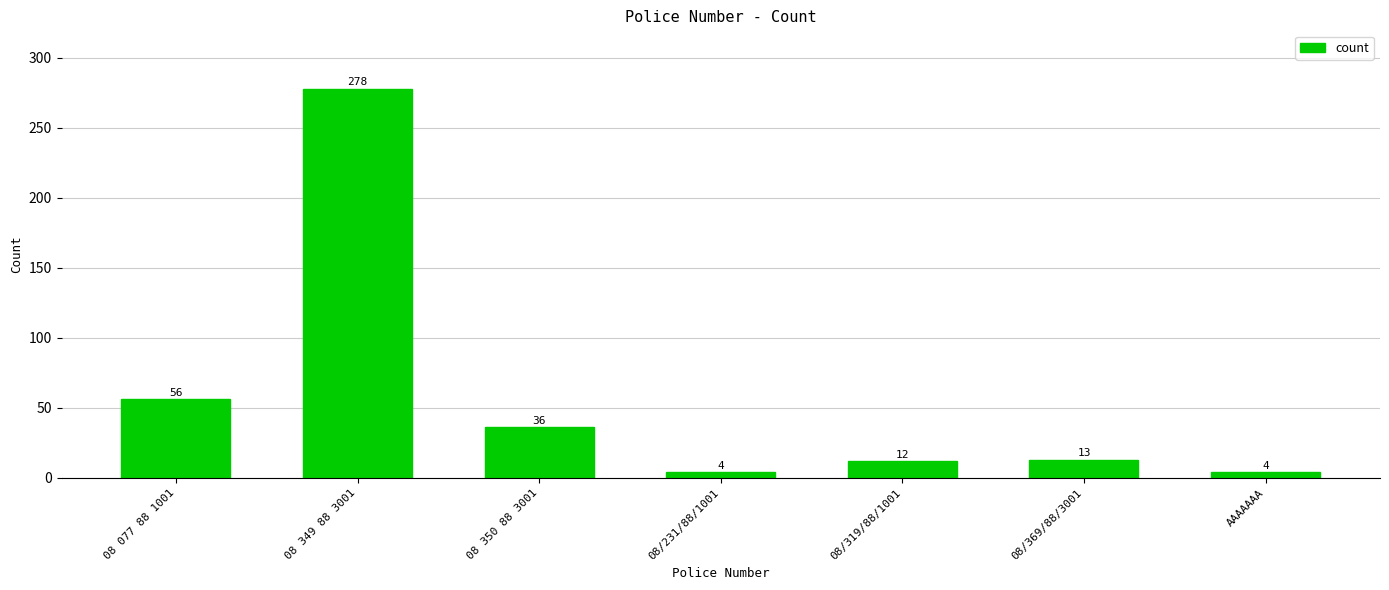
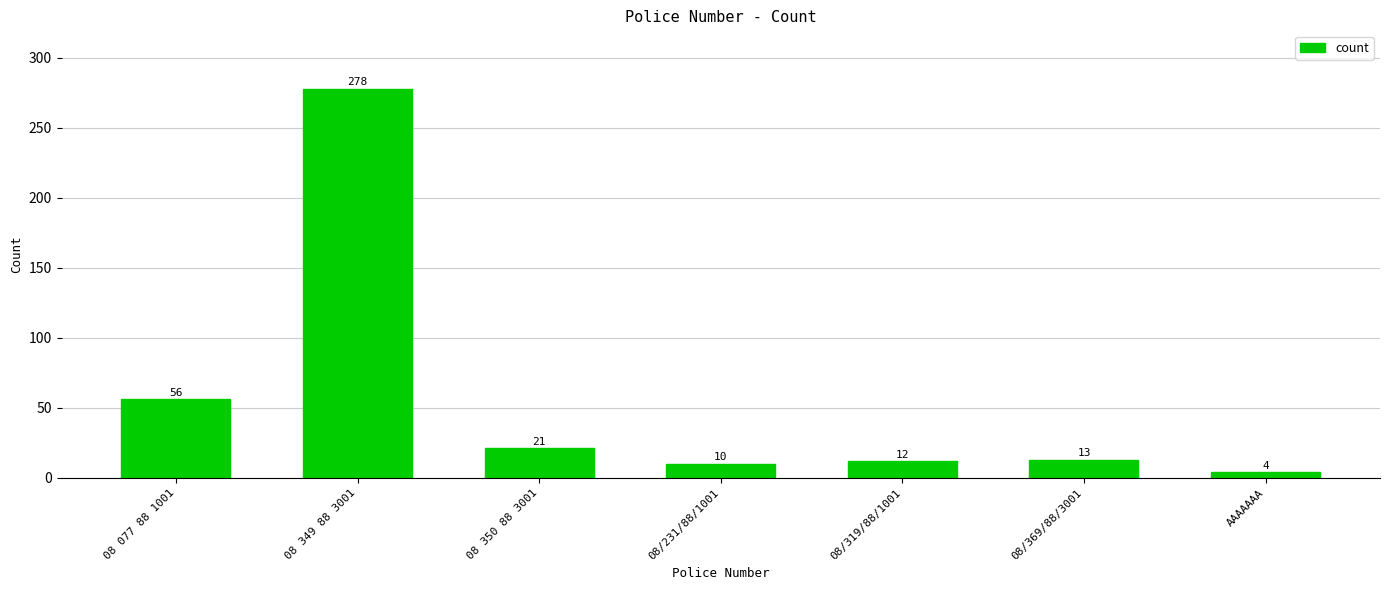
08 350 88 3001: 36 -> 21
08/231/88/1001: 4 -> 10
